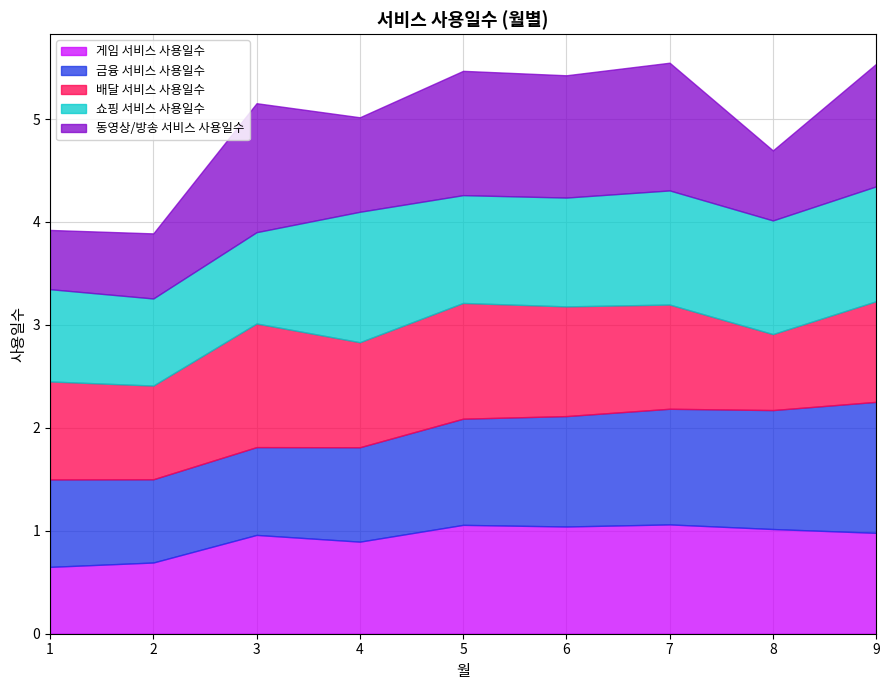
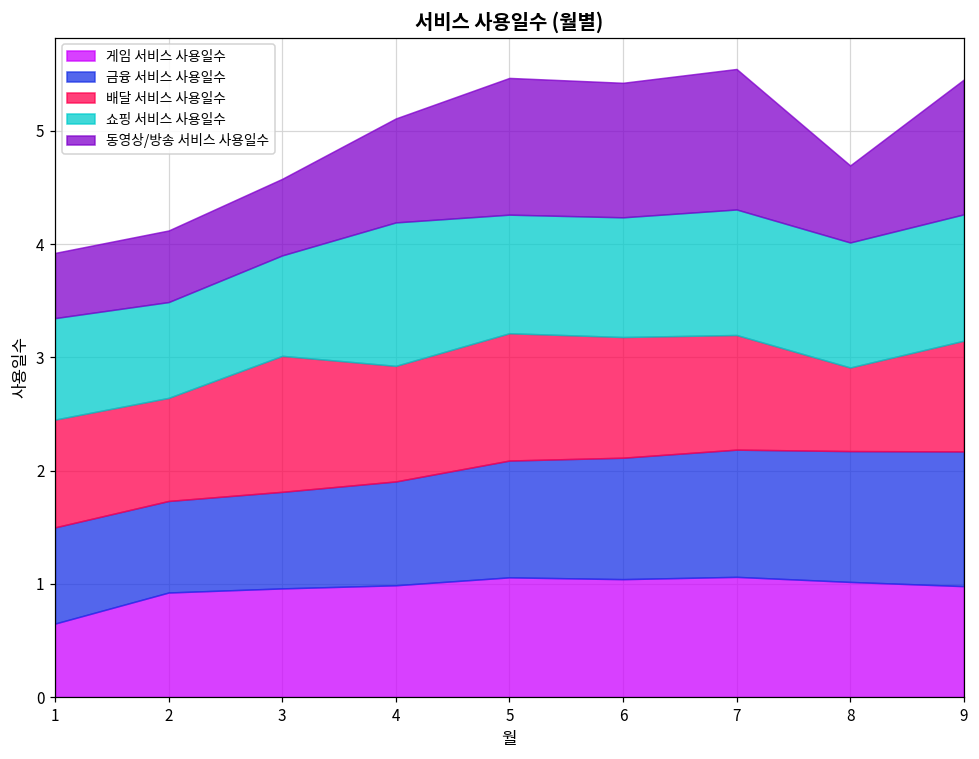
게임 서비스 사용일수, 2: 0.69 -> 0.92
동영상/방송 서비스 사용일수, 3: 1.25 -> 0.68
게임 서비스 사용일수, 4: 0.89 -> 0.99
금융 서비스 사용일수, 9: 1.27 -> 1.19
